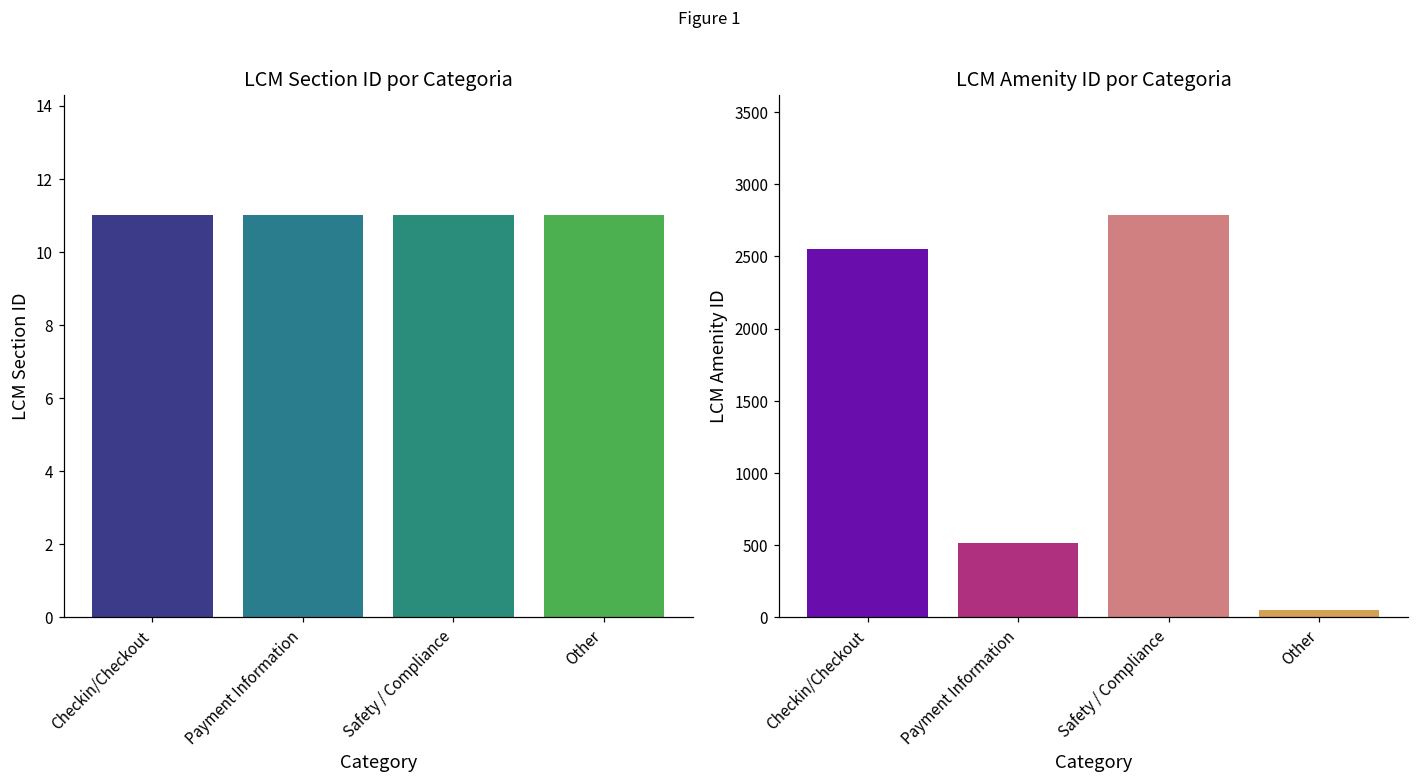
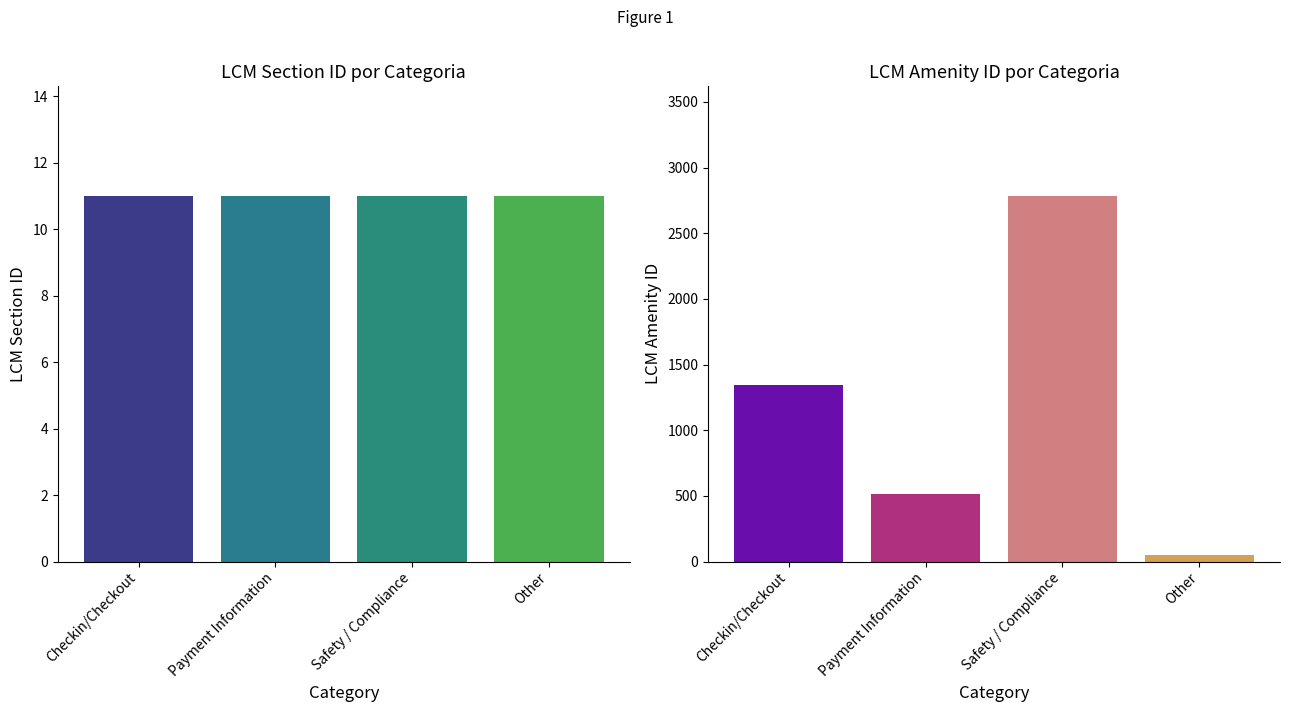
LCM Amenity ID por Categoria, Checkin/Checkout: 2550 -> 1350
